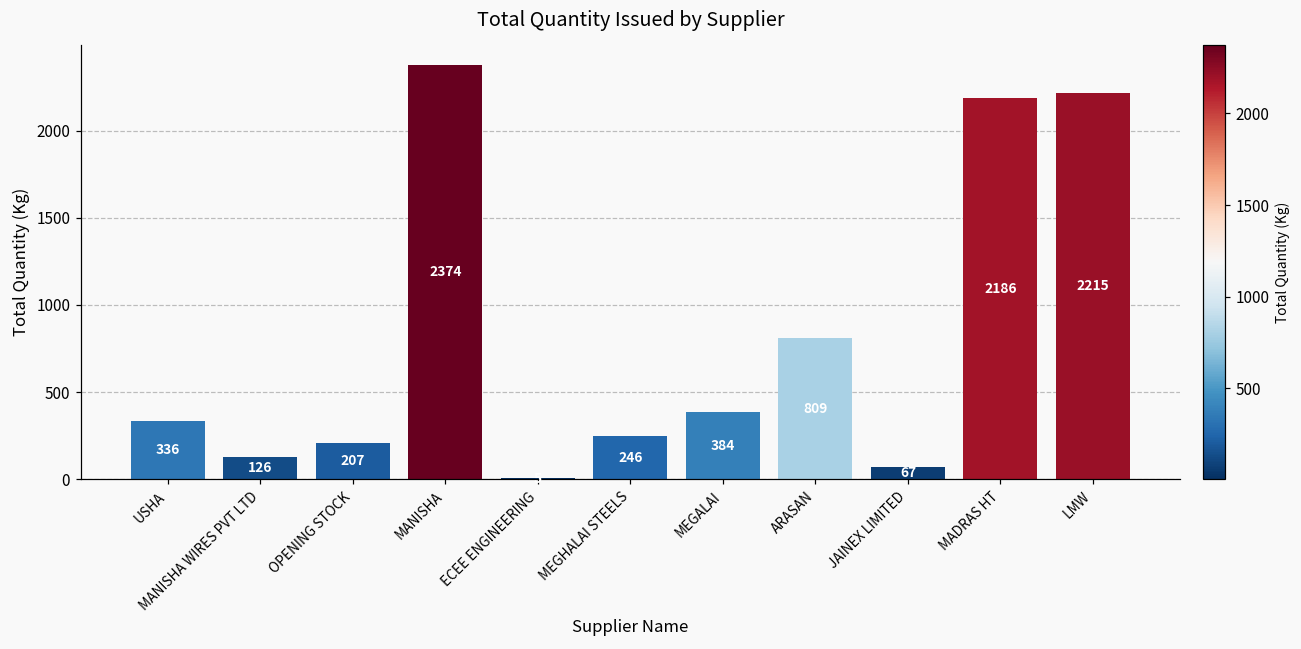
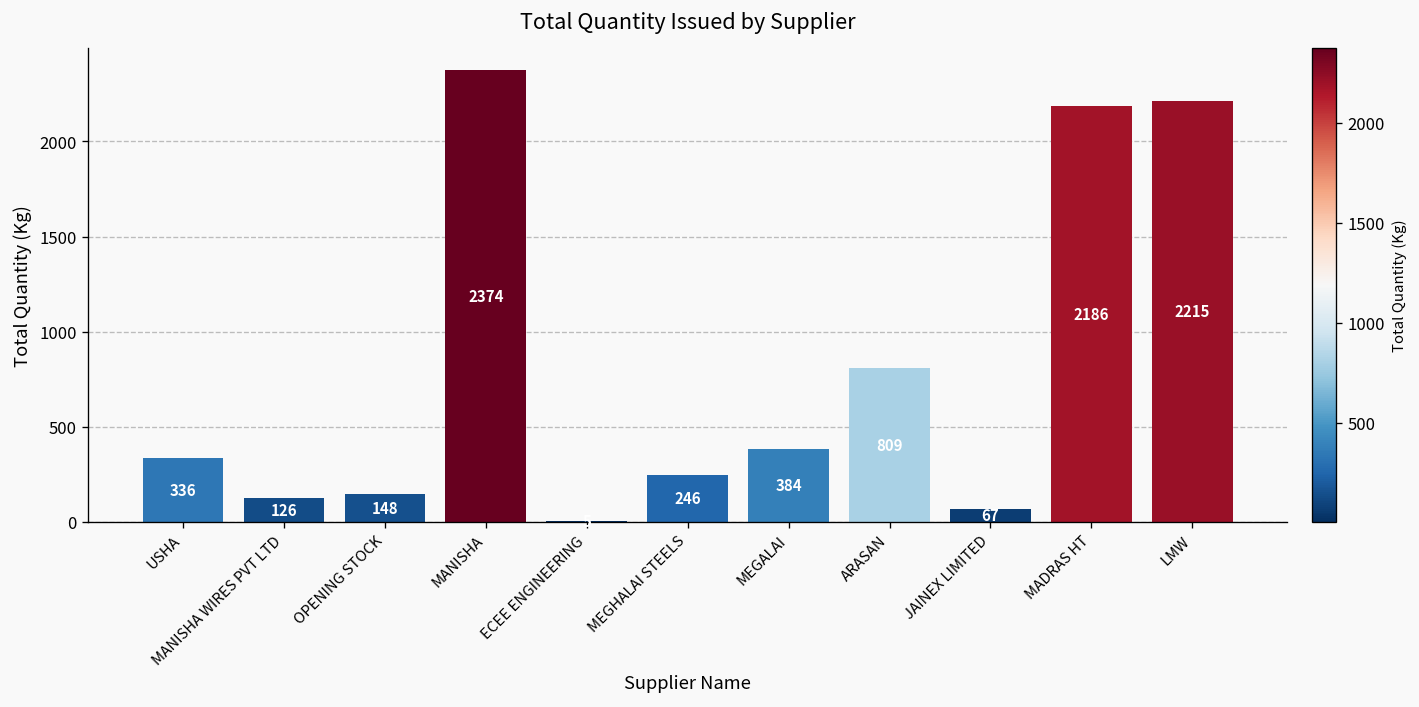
OPENING STOCK: 207 -> 148
